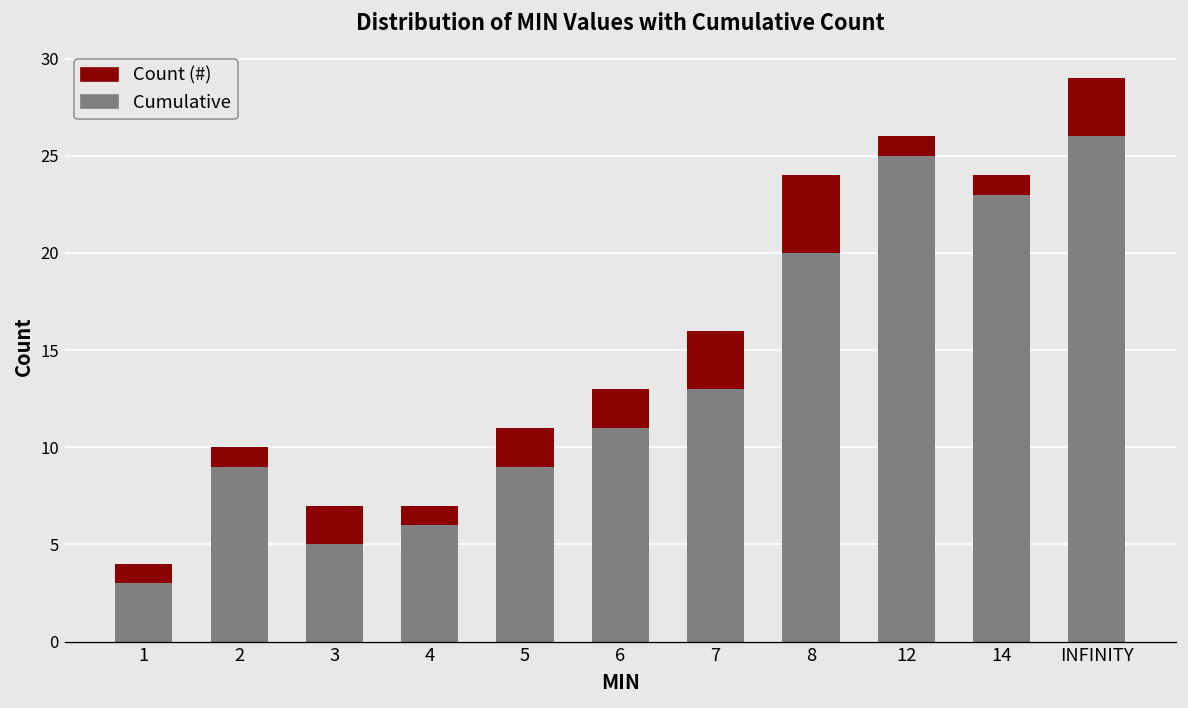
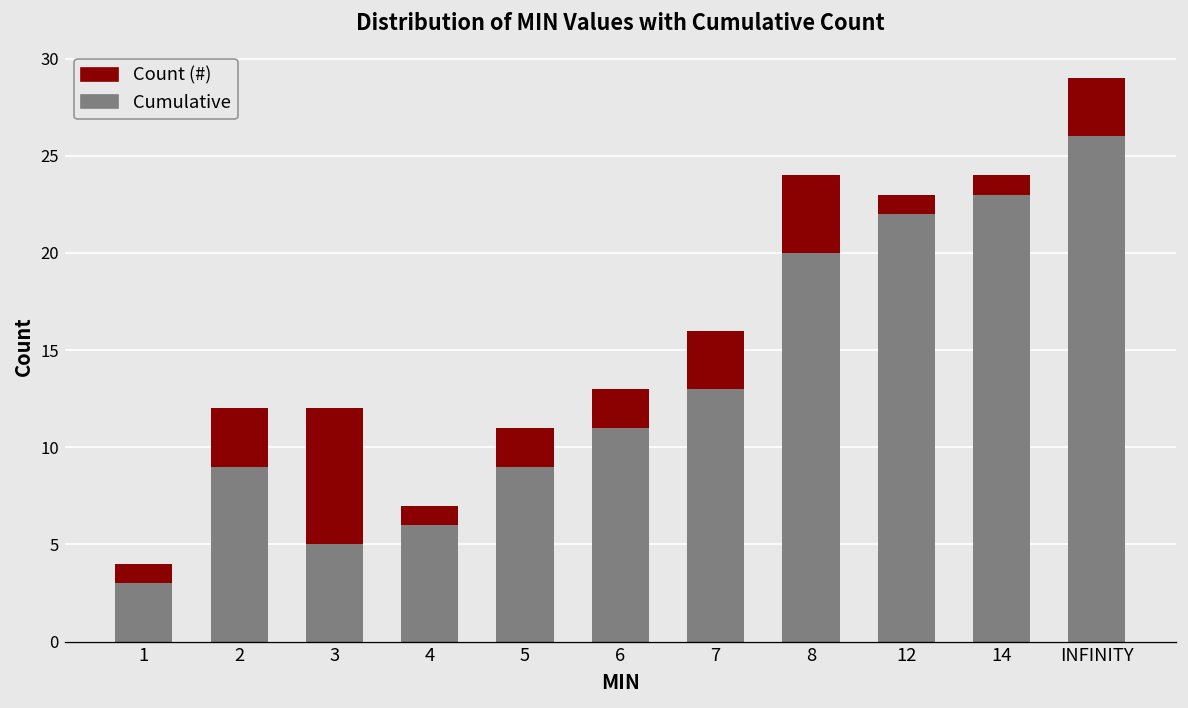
Count (#), 2: 1 -> 3
Count (#), 3: 2 -> 7
Cumulative, 12: 25 -> 22
